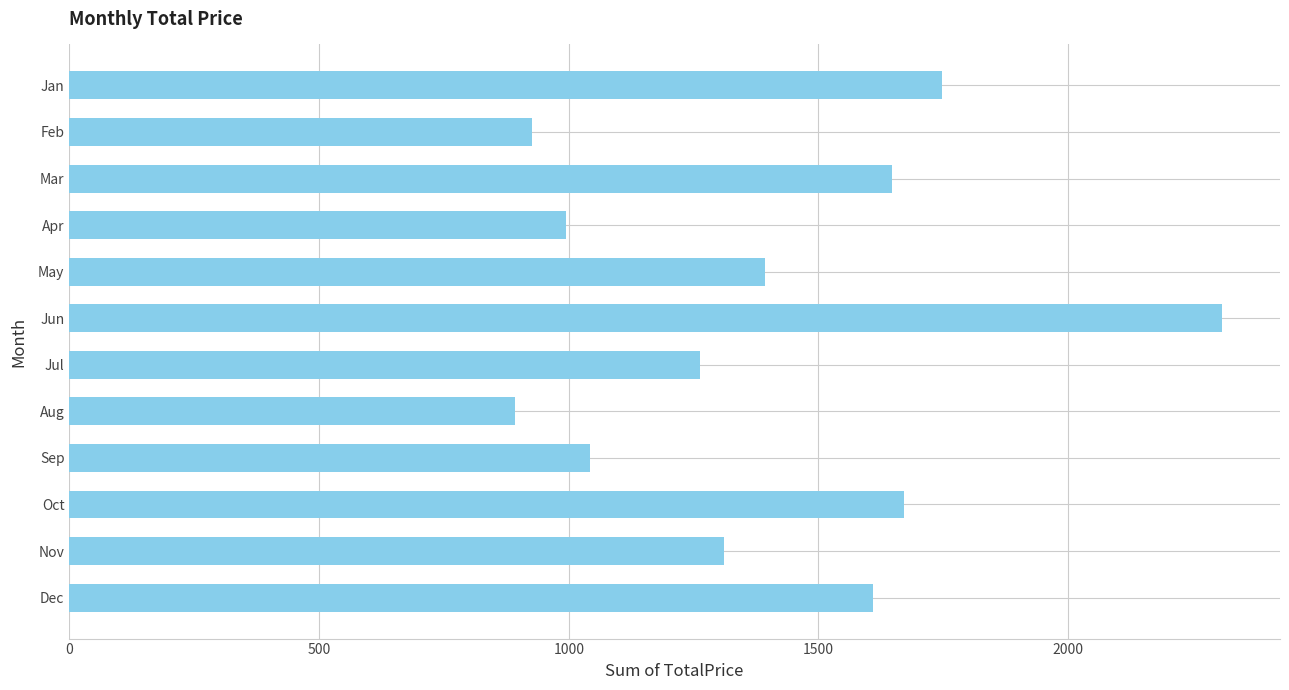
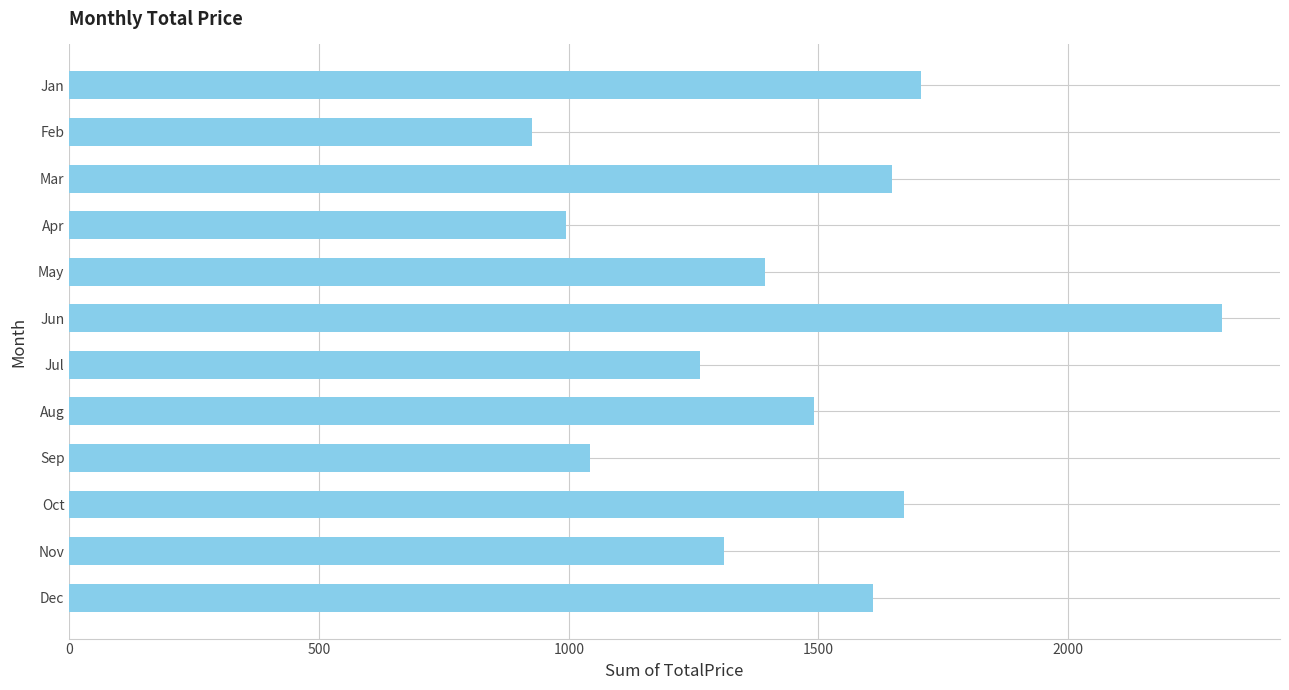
Jan: 1750 -> 1710
Aug: 890 -> 1490
